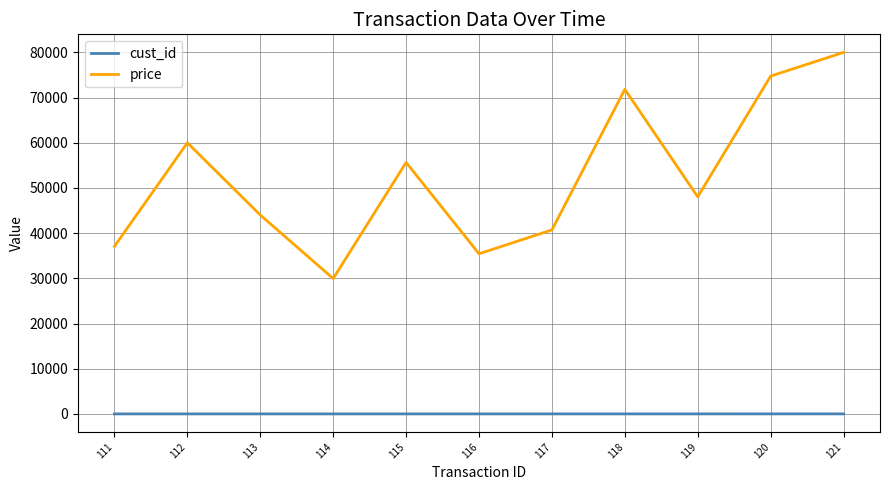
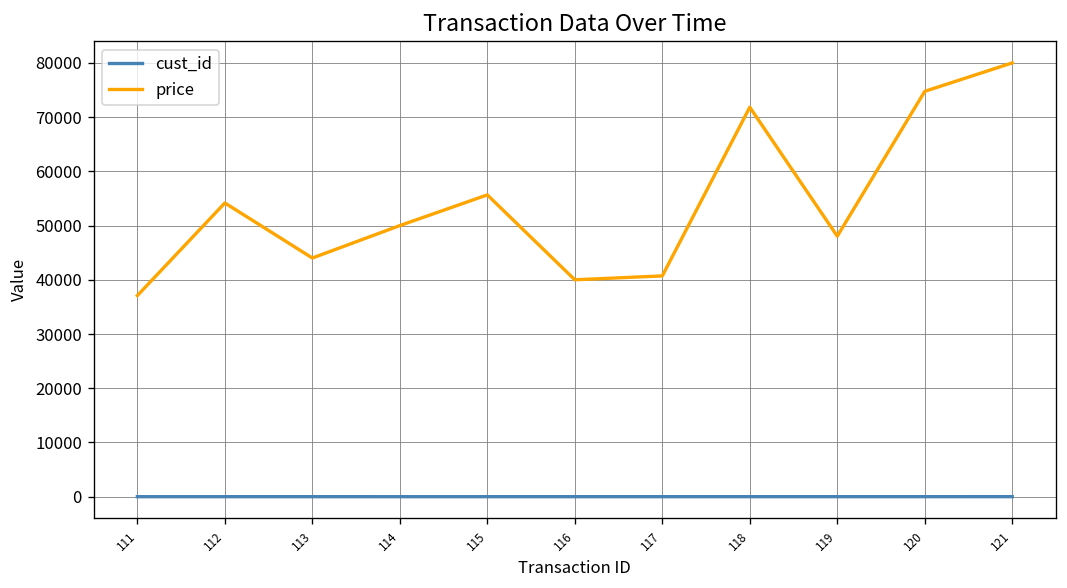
price, 112: 60000 -> 54000
price, 114: 30000 -> 50000
price, 116: 35000 -> 40000
